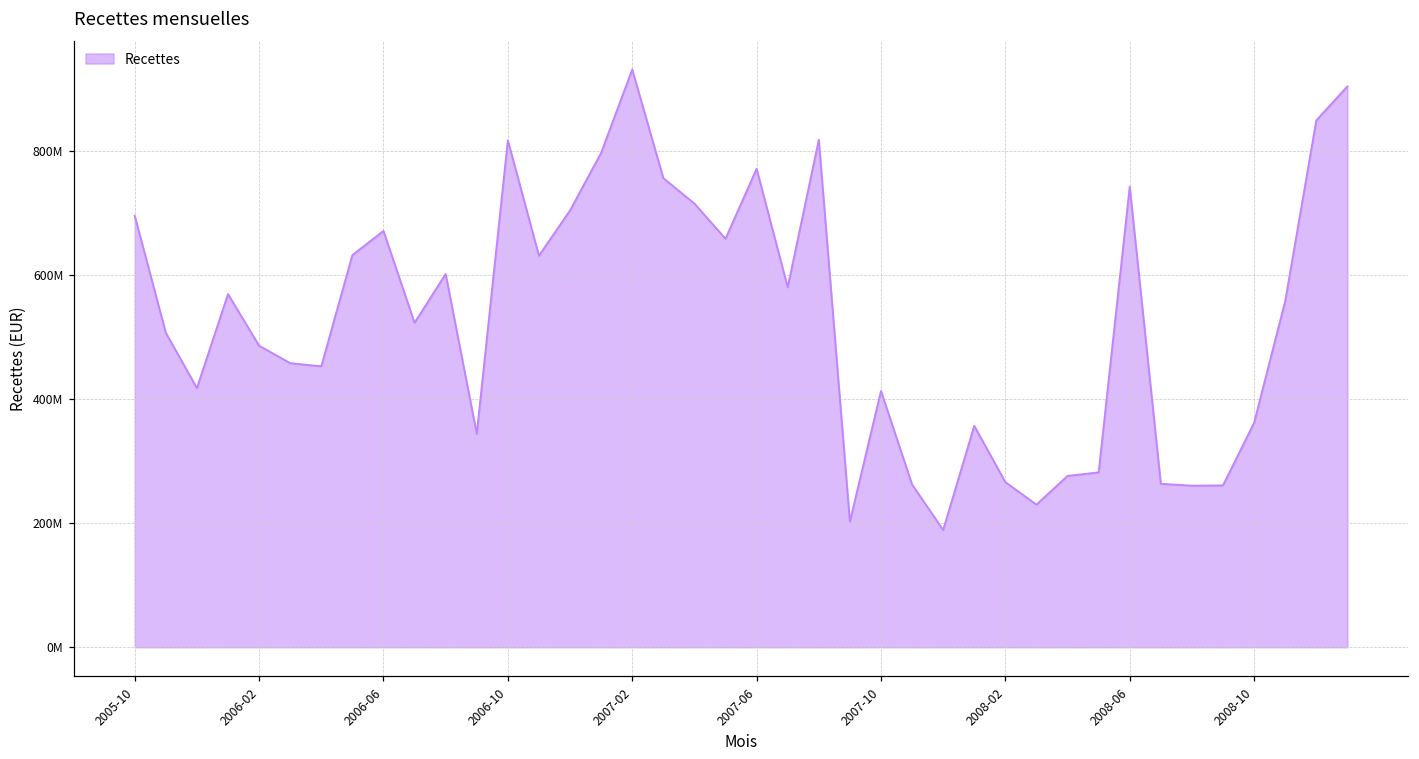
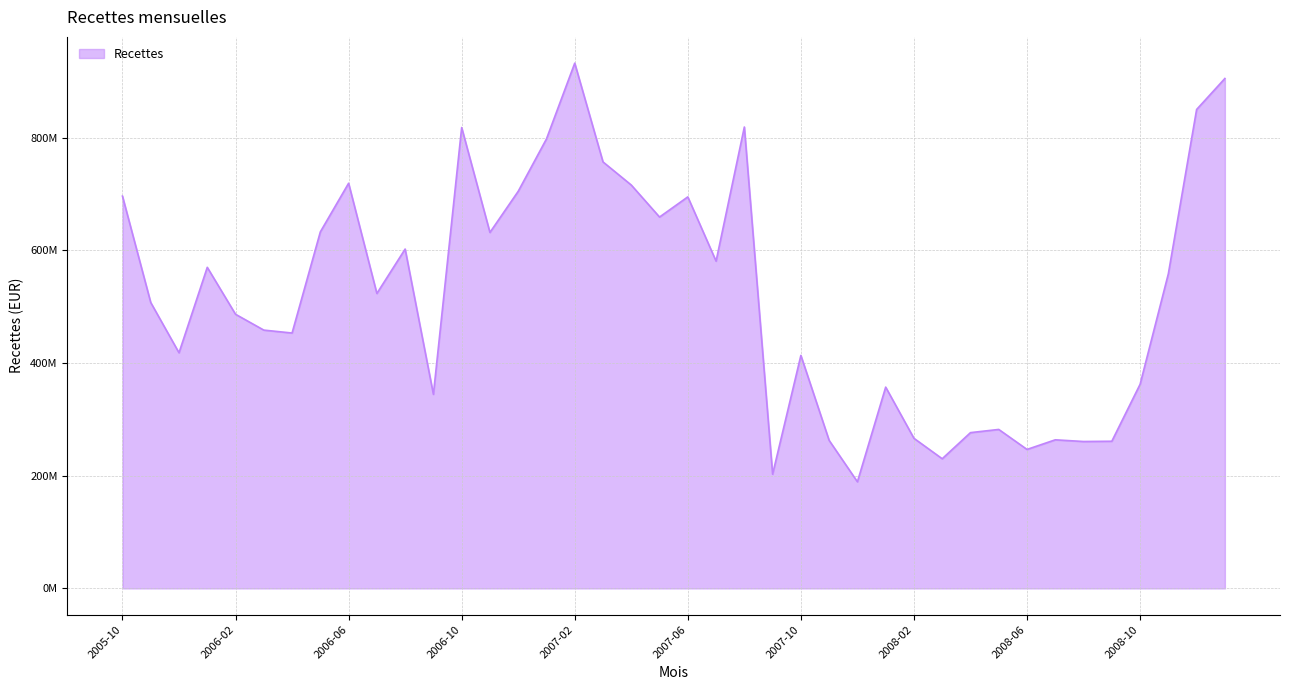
2006-06: 670000000 -> 720000000
2007-06: 770000000 -> 690000000
2008-06: 740000000 -> 250000000
